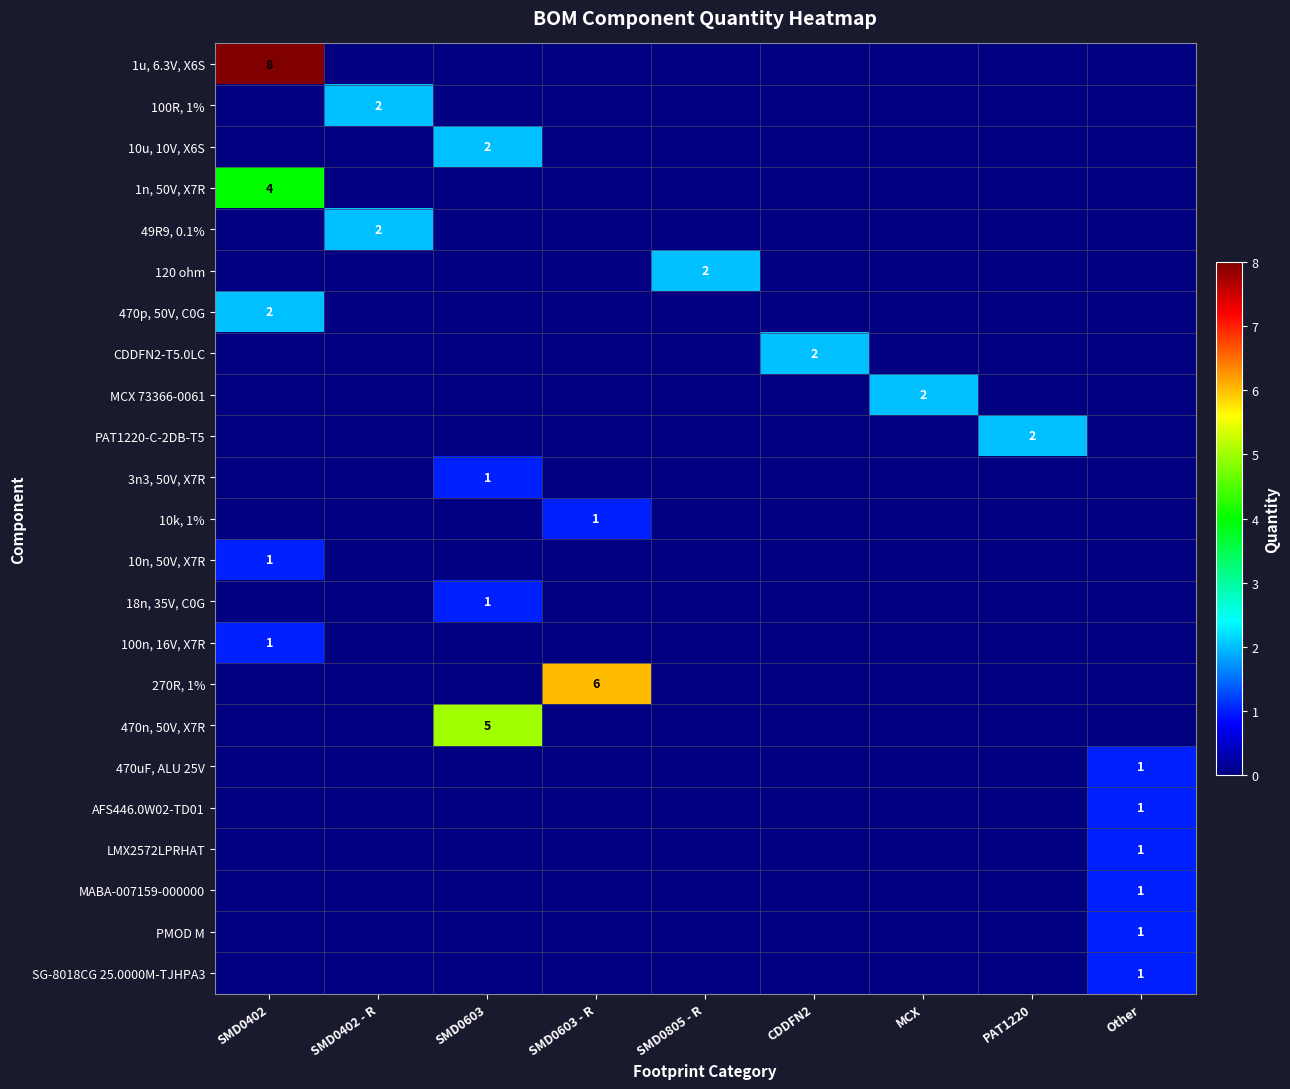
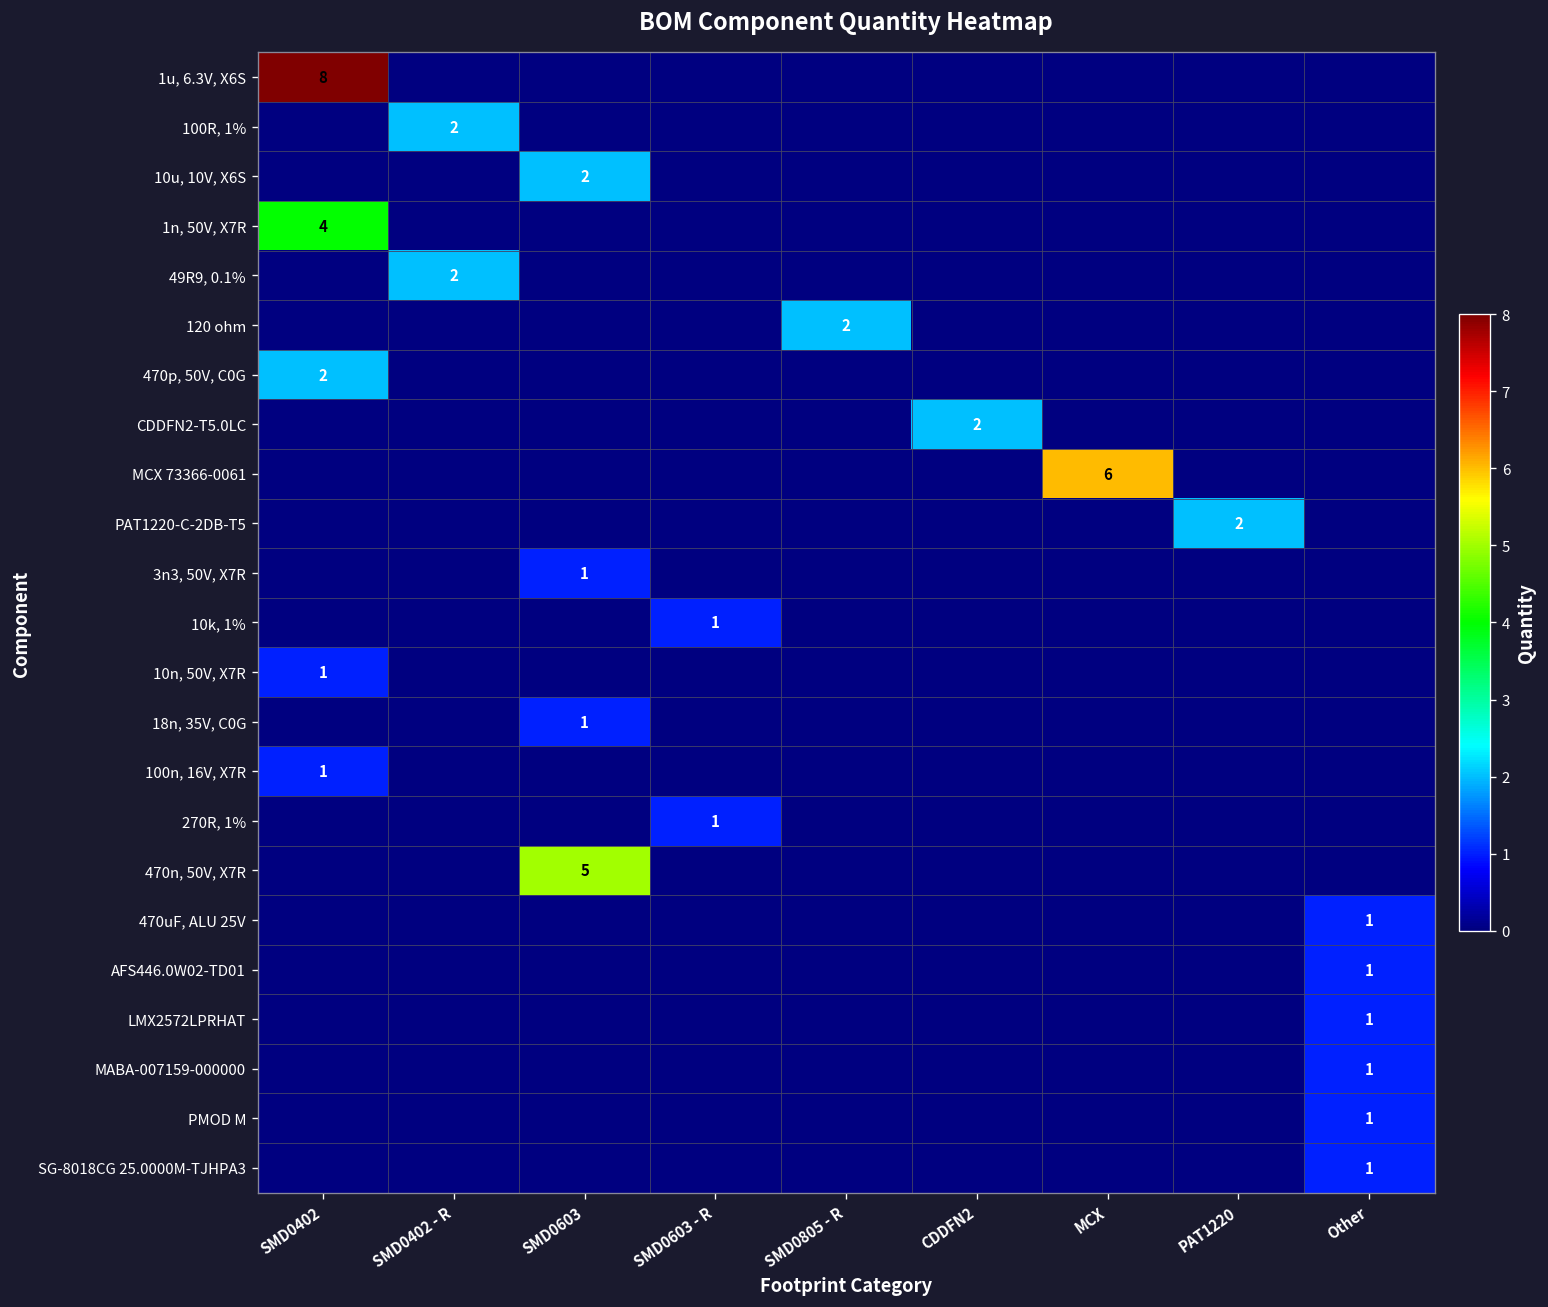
MCX 73366-0061, MCX: 2 -> 6
270R, 1%, SMD0603 - R: 6 -> 1
